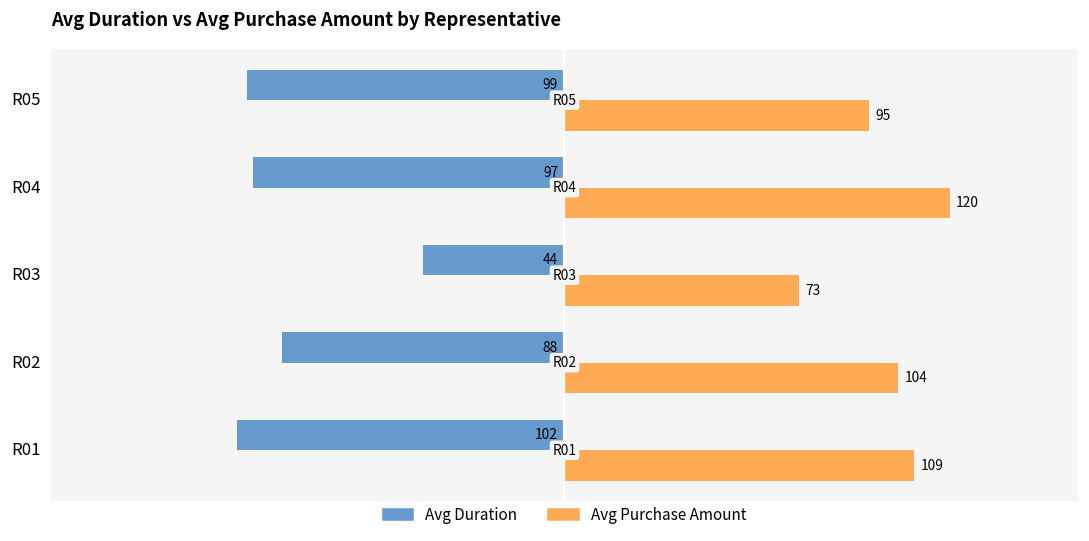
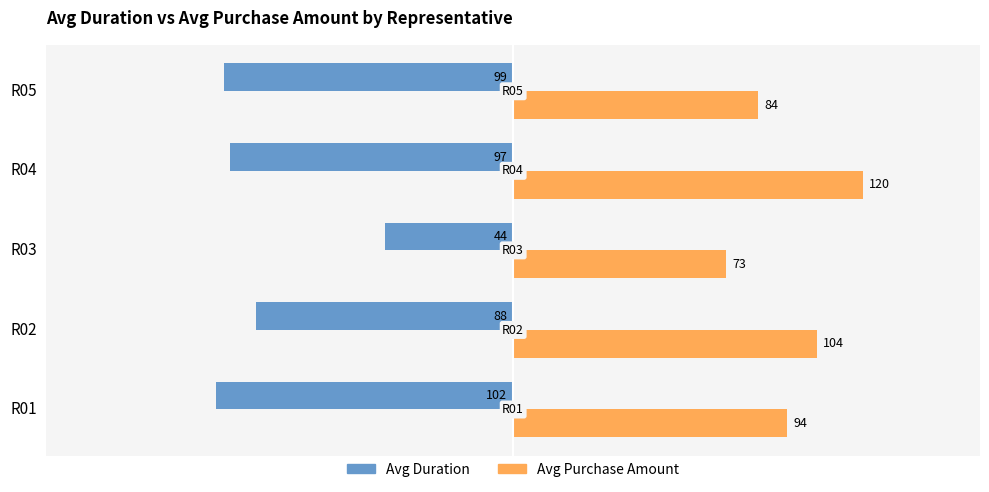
Avg Purchase Amount, R05: 95 -> 84
Avg Purchase Amount, R01: 109 -> 94
